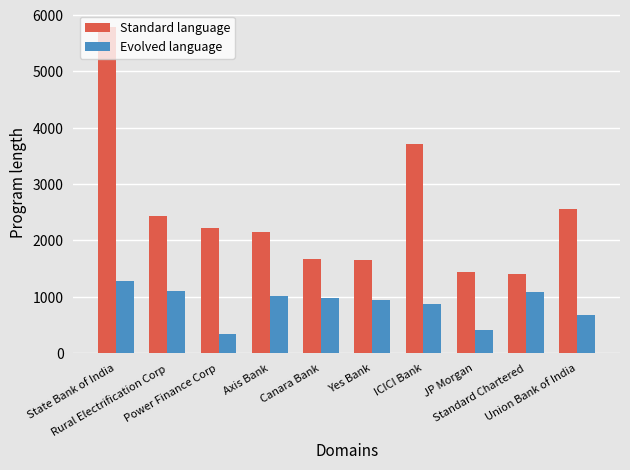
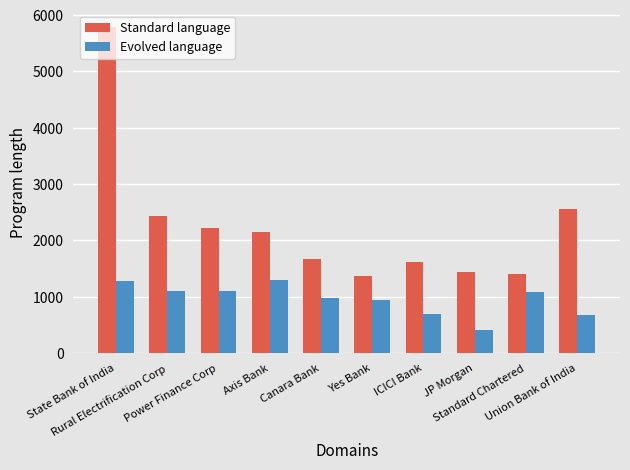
Evolved language, Power Finance Corp: 300 -> 1100
Evolved language, Axis Bank: 1000 -> 1300
Standard language, Yes Bank: 1600 -> 1400
Standard language, ICICI Bank: 3700 -> 1600
Evolved language, ICICI Bank: 900 -> 700
